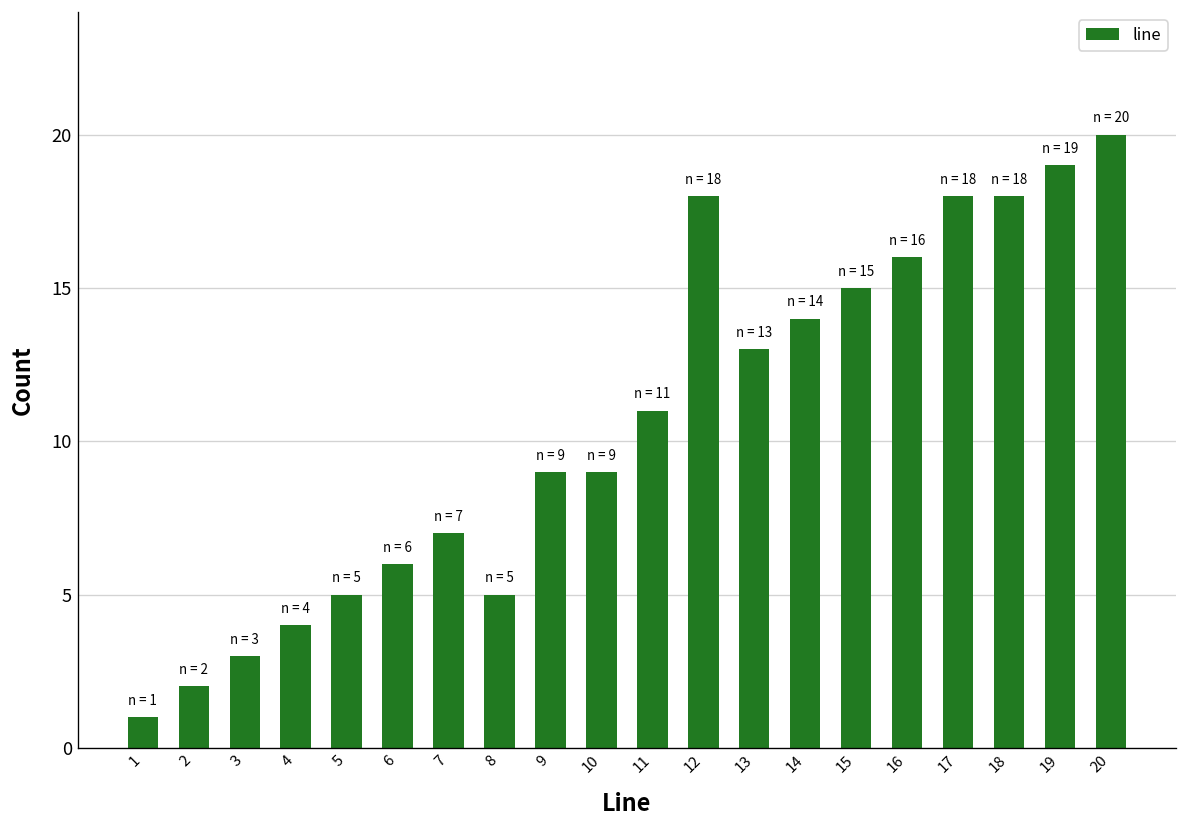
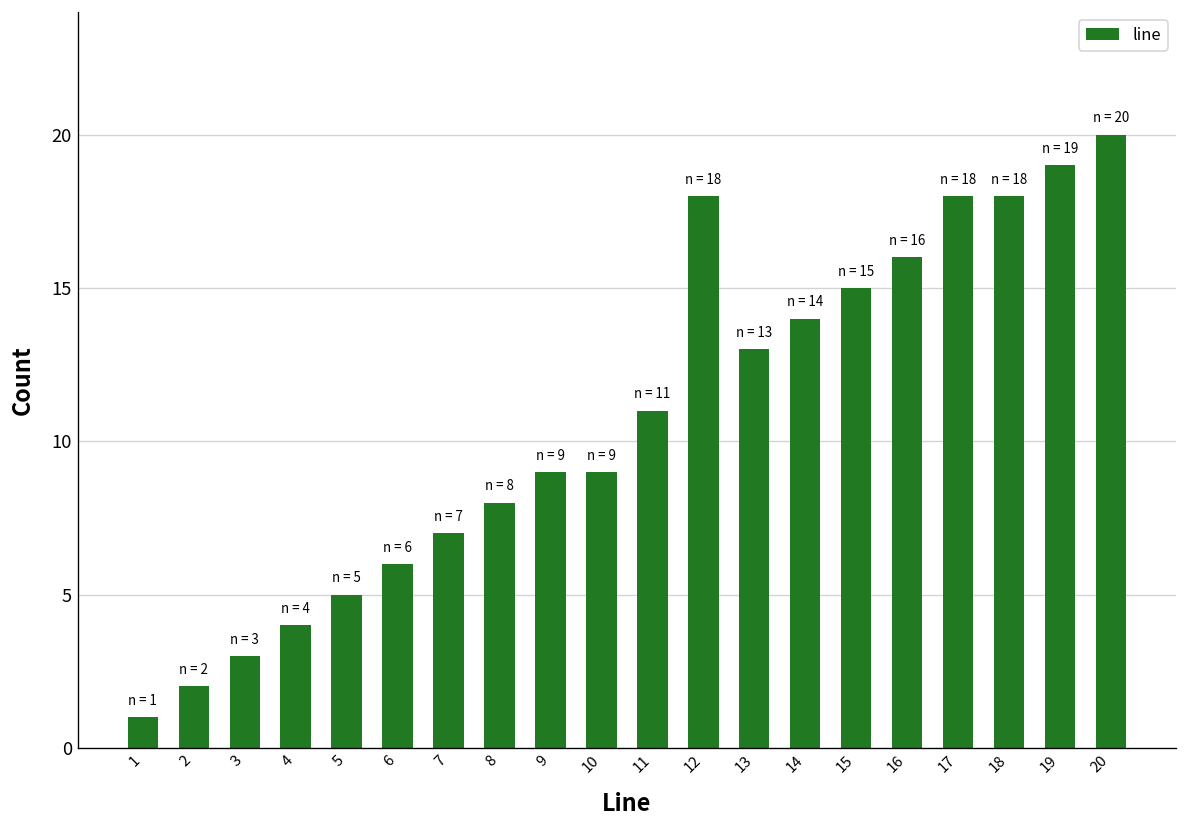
8: 5 -> 8
